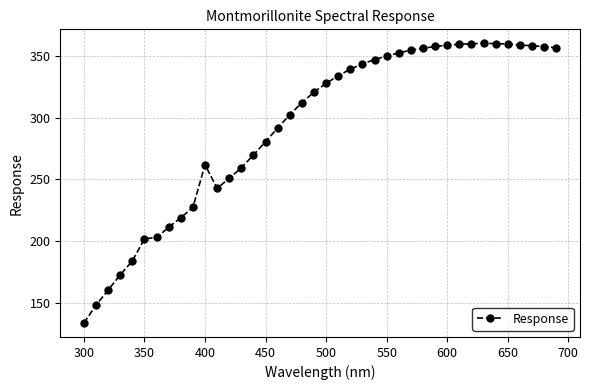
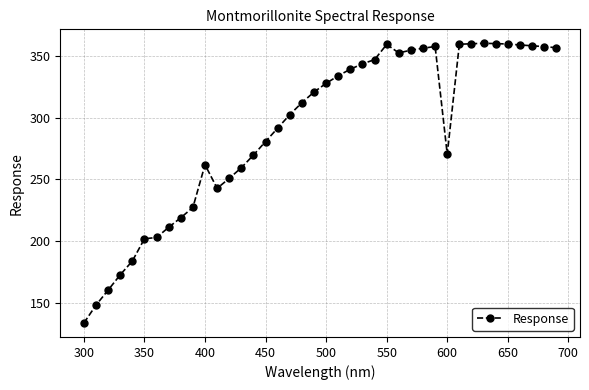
550: 350 -> 360
600: 359 -> 270
